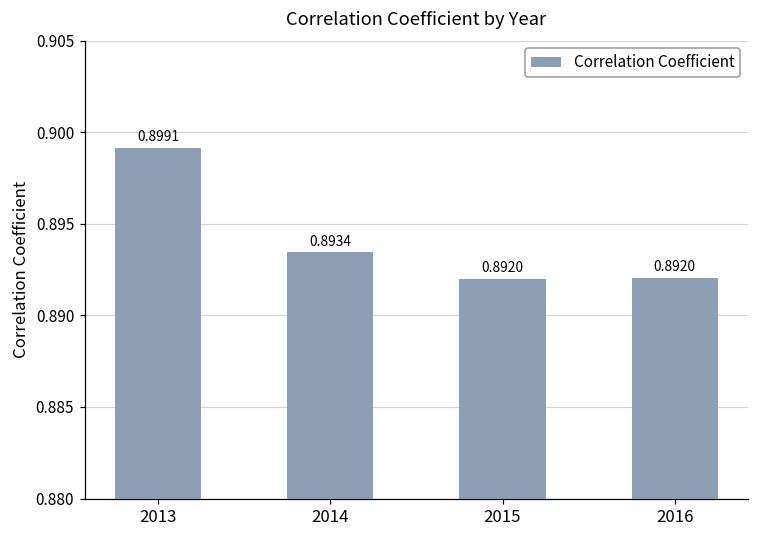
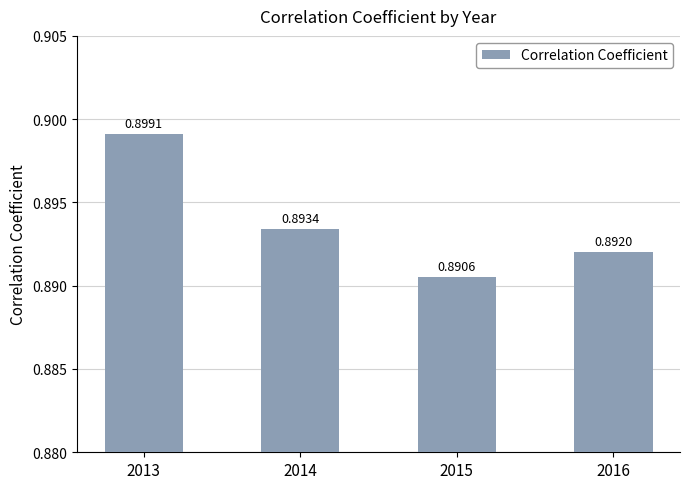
2015: 0.8920 -> 0.8906
